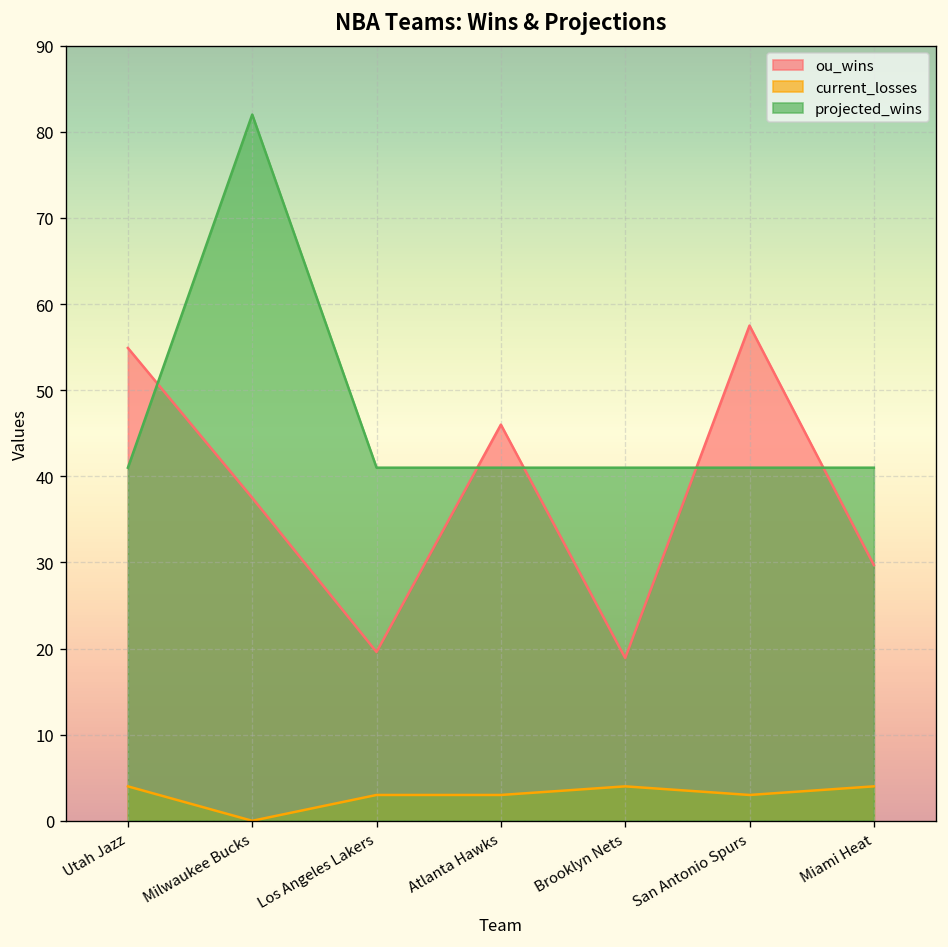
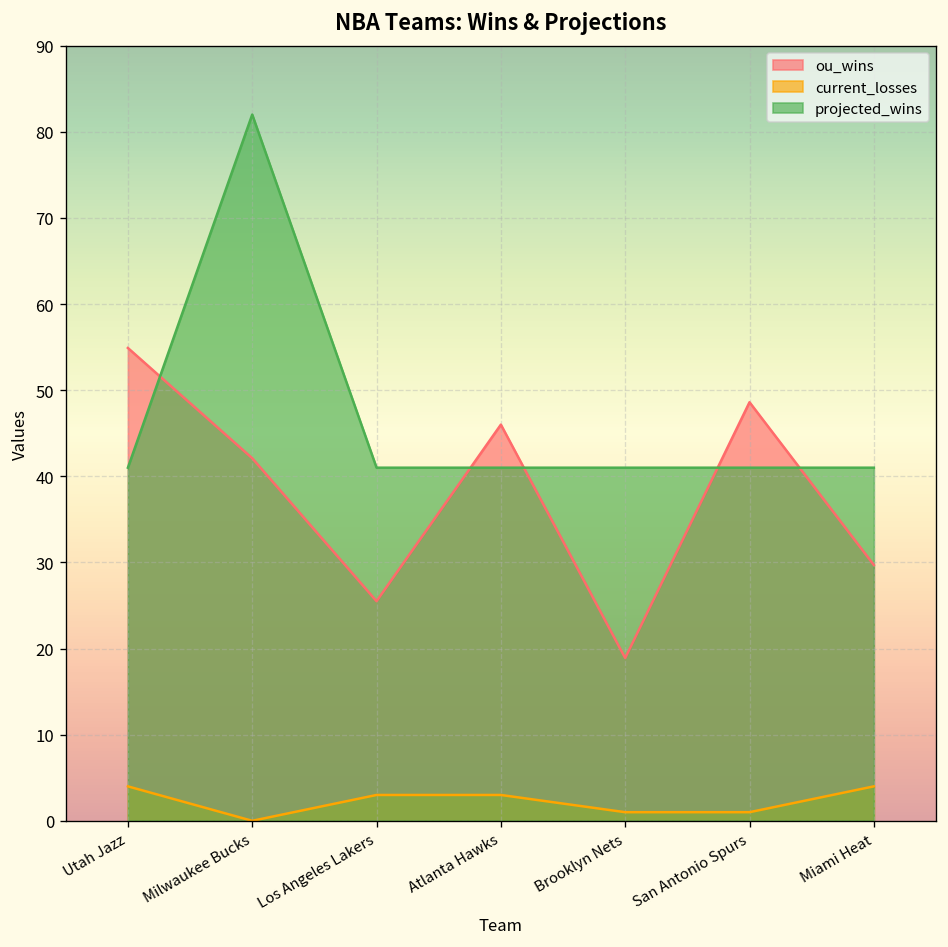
ou_wins, Milwaukee Bucks: 38 -> 42
ou_wins, Los Angeles Lakers: 20 -> 26
current_losses, Brooklyn Nets: 4 -> 1
ou_wins, San Antonio Spurs: 58 -> 49
current_losses, San Antonio Spurs: 3 -> 1
